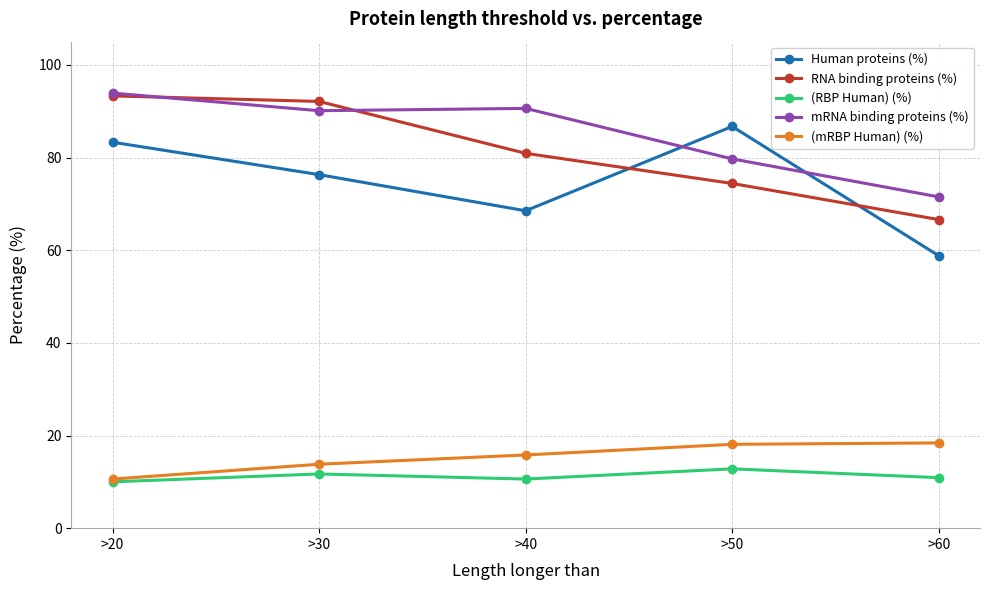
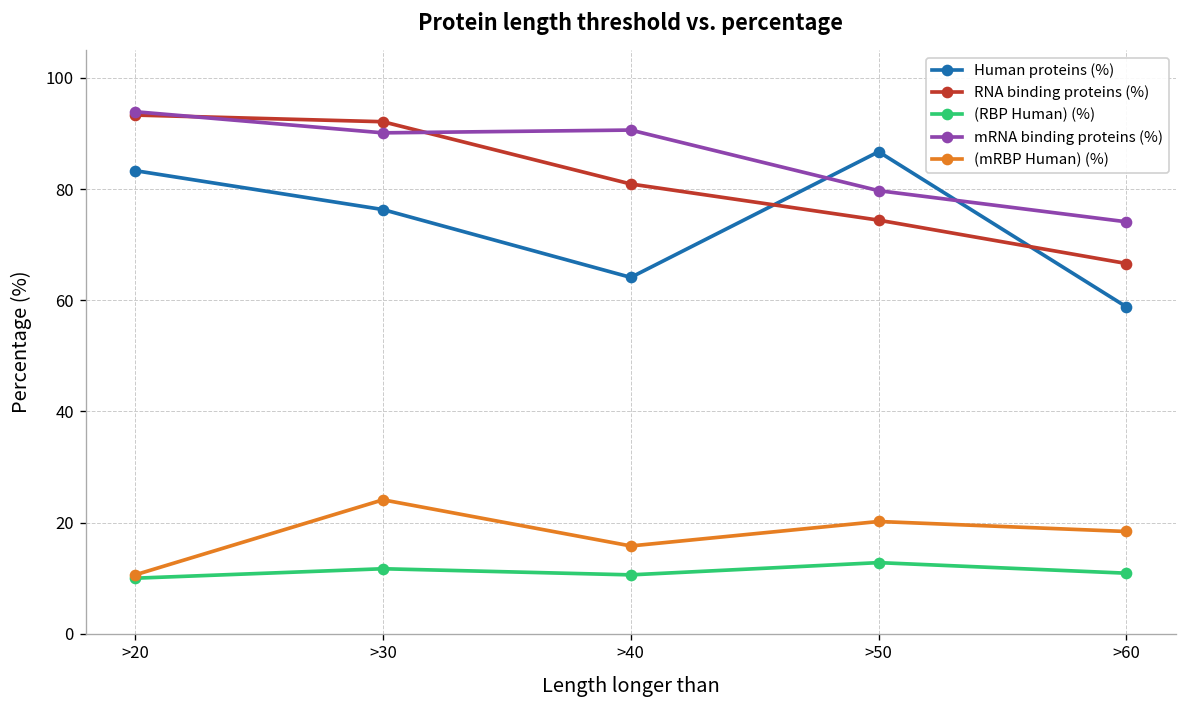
(mRBP Human) (%), >30: 14 -> 24
Human proteins (%), >40: 69 -> 64
(mRBP Human) (%), >50: 18 -> 20
mRNA binding proteins (%), >60: 72 -> 74
